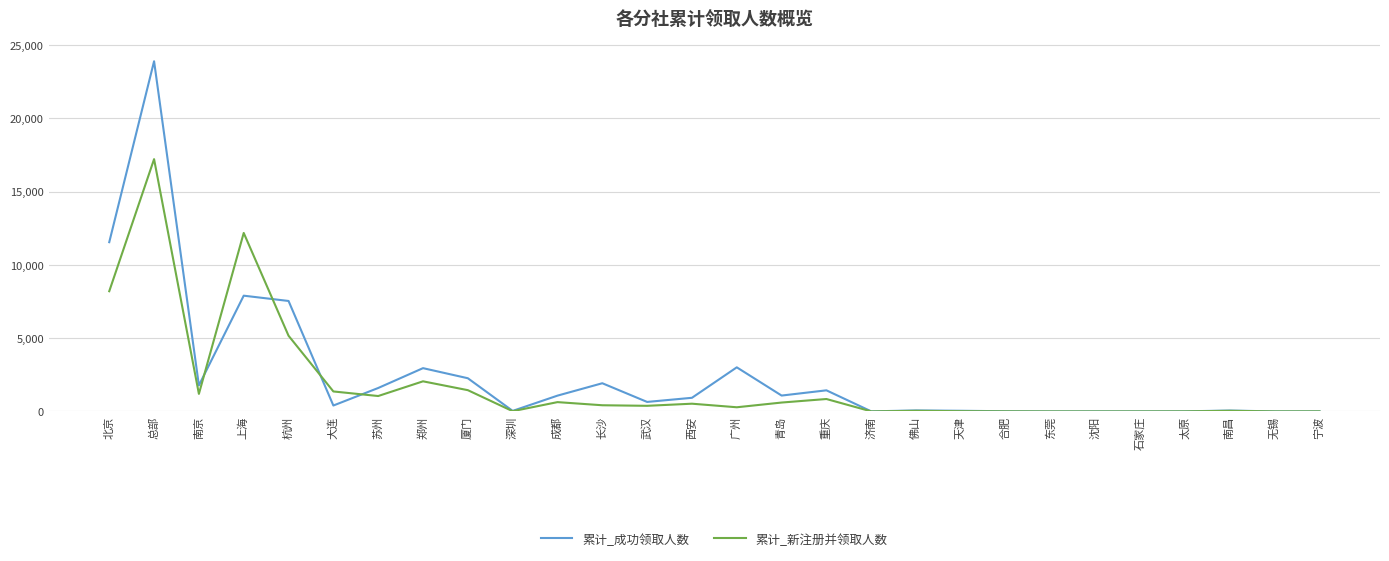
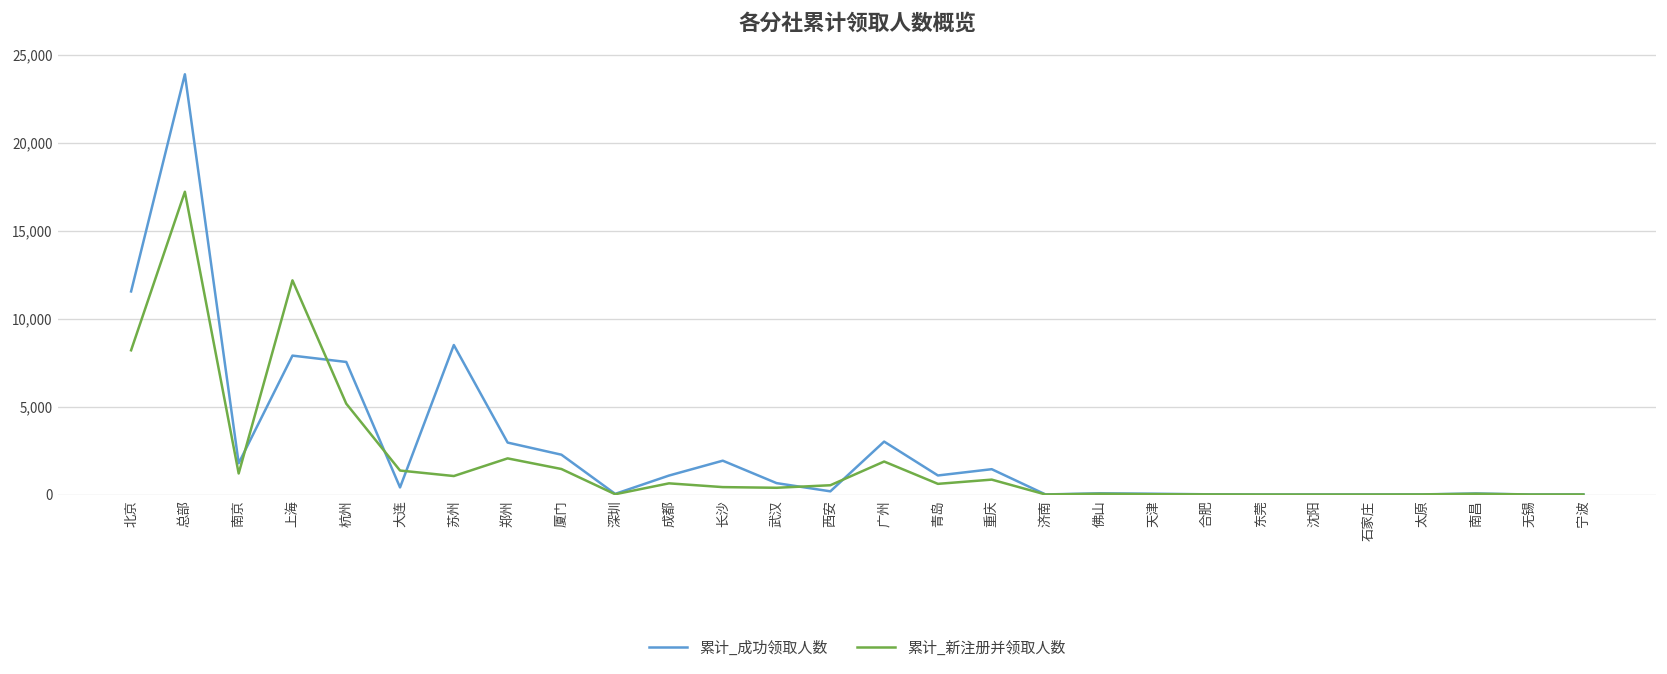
累计_成功领取人数, 苏州: 1,600 -> 8,500
累计_成功领取人数, 西安: 900 -> 200
累计_新注册并领取人数, 广州: 300 -> 1,900
